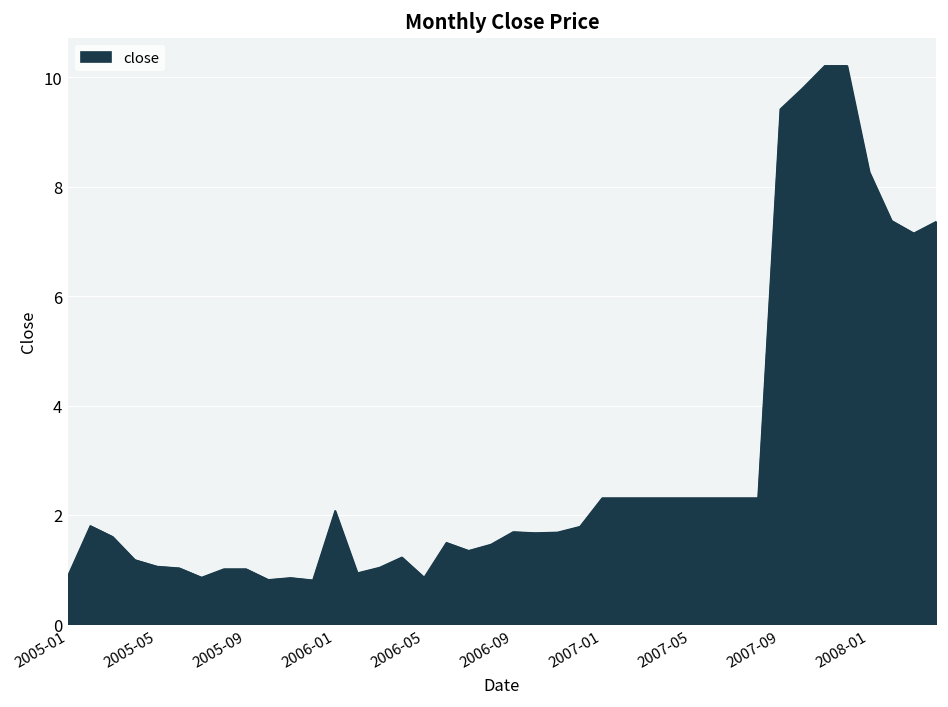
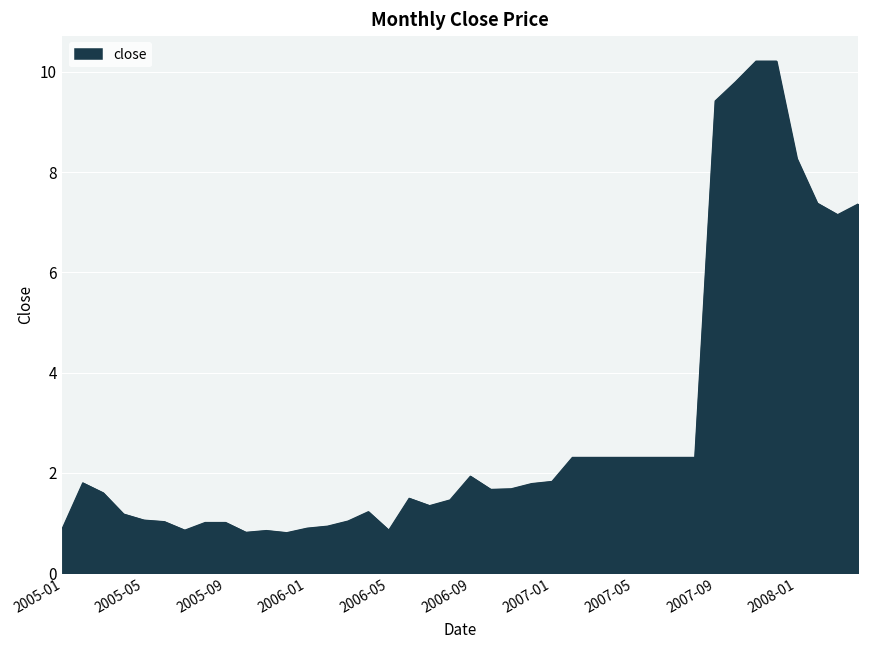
2006-01: 2.1 -> 0.9
2006-09: 1.7 -> 1.9
2007-01: 2.3 -> 1.8
